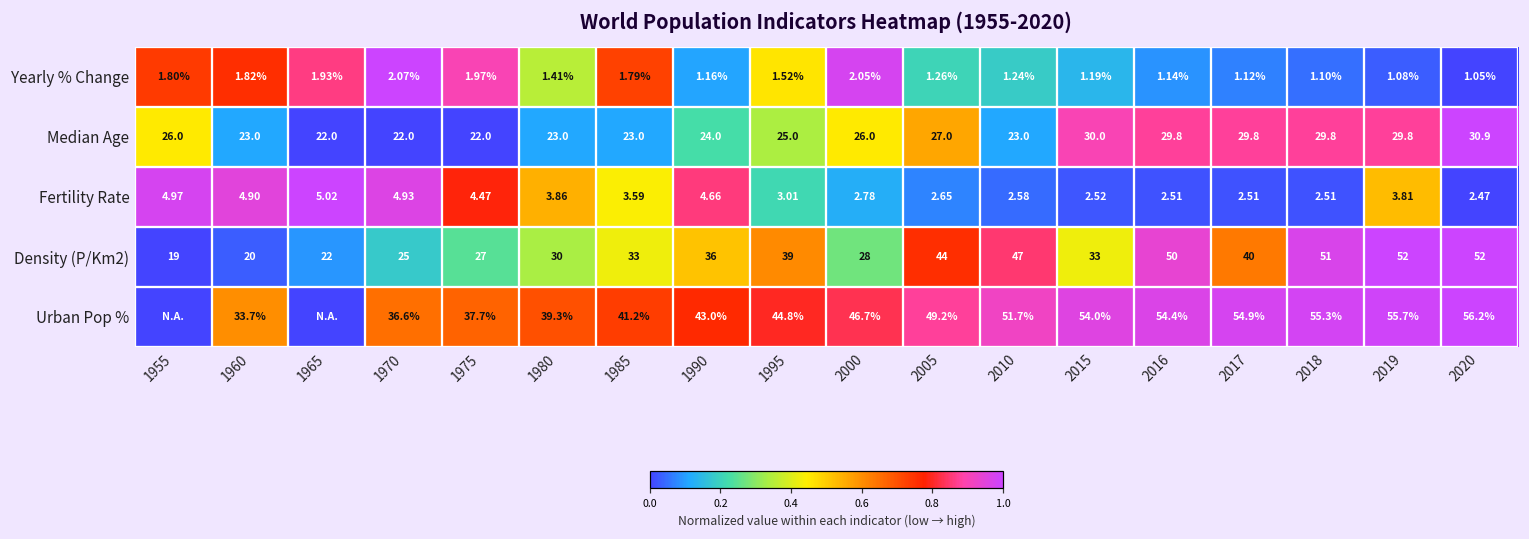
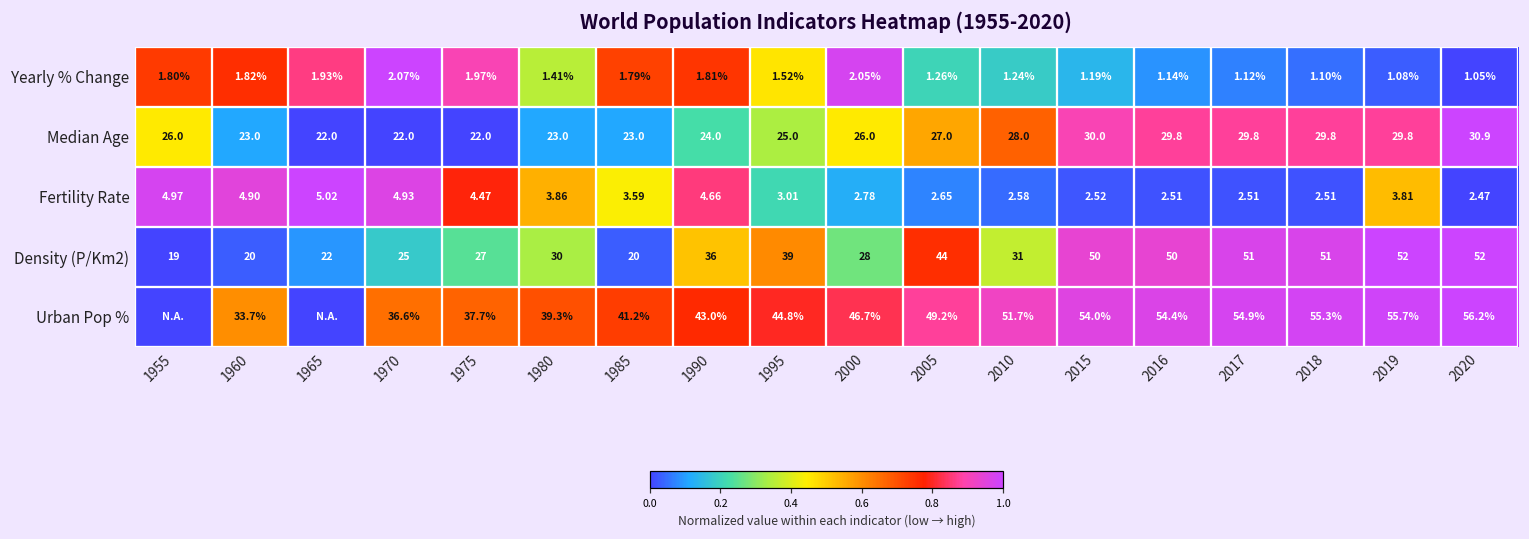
Yearly % Change, 1990: 1.16% -> 1.81%
Median Age, 2010: 23.0 -> 28.0
Density (P/Km2), 1985: 33 -> 20
Density (P/Km2), 2010: 47 -> 31
Density (P/Km2), 2015: 33 -> 50
Density (P/Km2), 2017: 40 -> 51
